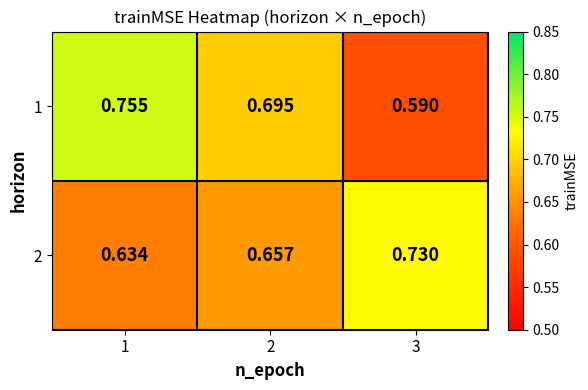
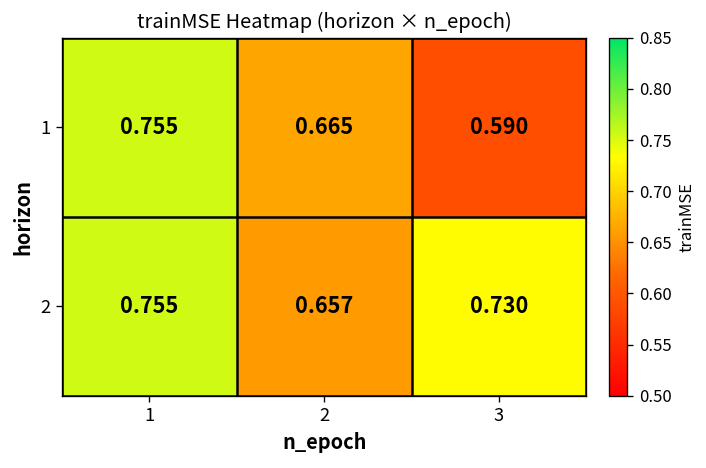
1, 2: 0.695 -> 0.665
2, 1: 0.634 -> 0.755
